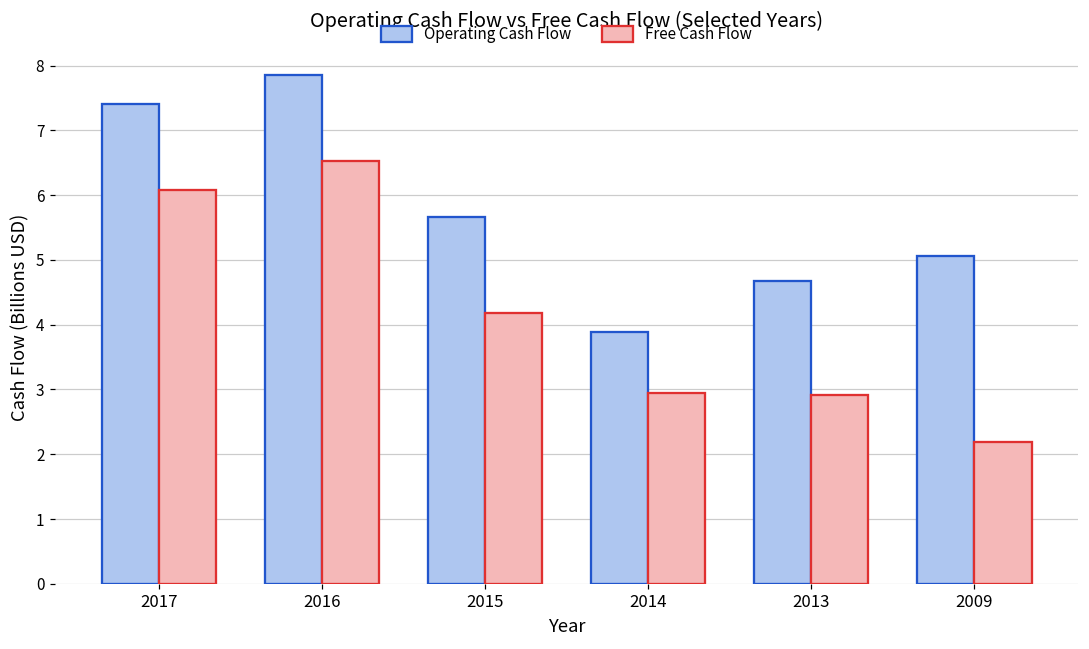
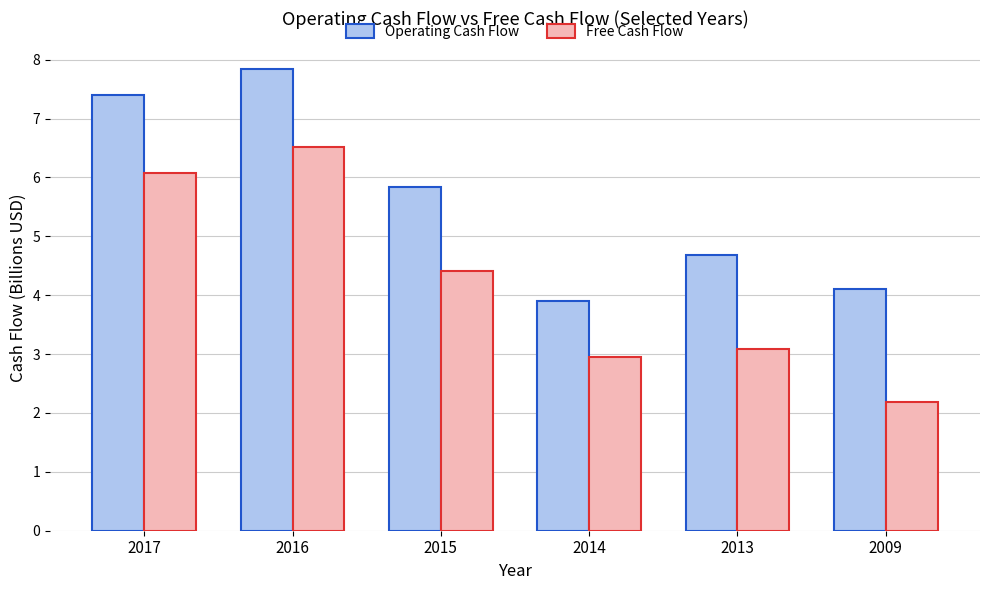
Operating Cash Flow, 2015: 5.7 -> 5.8
Free Cash Flow, 2015: 4.2 -> 4.4
Free Cash Flow, 2013: 2.9 -> 3.1
Operating Cash Flow, 2009: 5.1 -> 4.1
